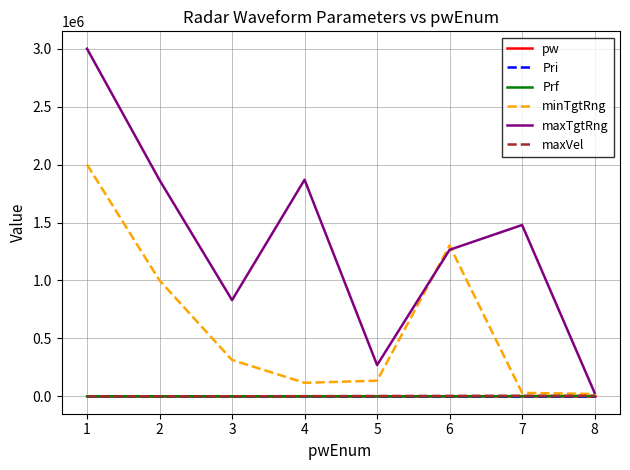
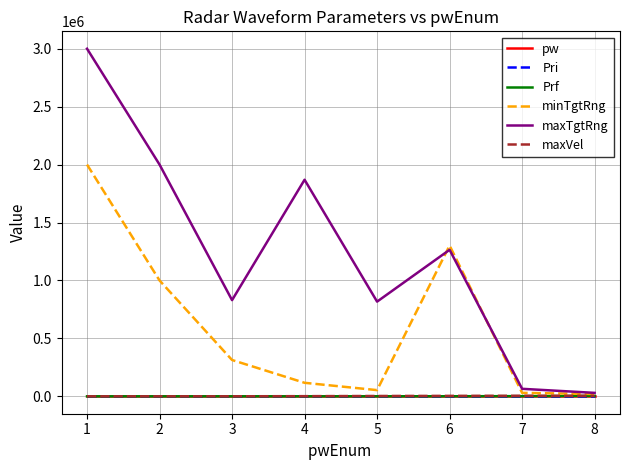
maxTgtRng, 2: 1870000 -> 2000000
minTgtRng, 5: 140000 -> 50000
maxTgtRng, 5: 270000 -> 820000
maxTgtRng, 7: 1480000 -> 70000
